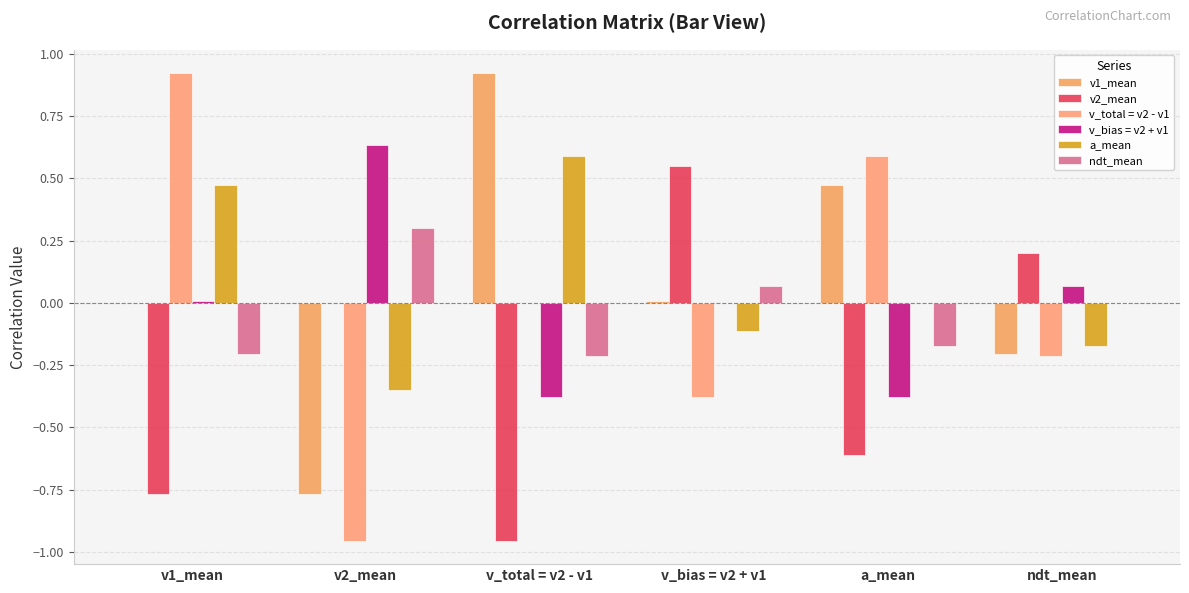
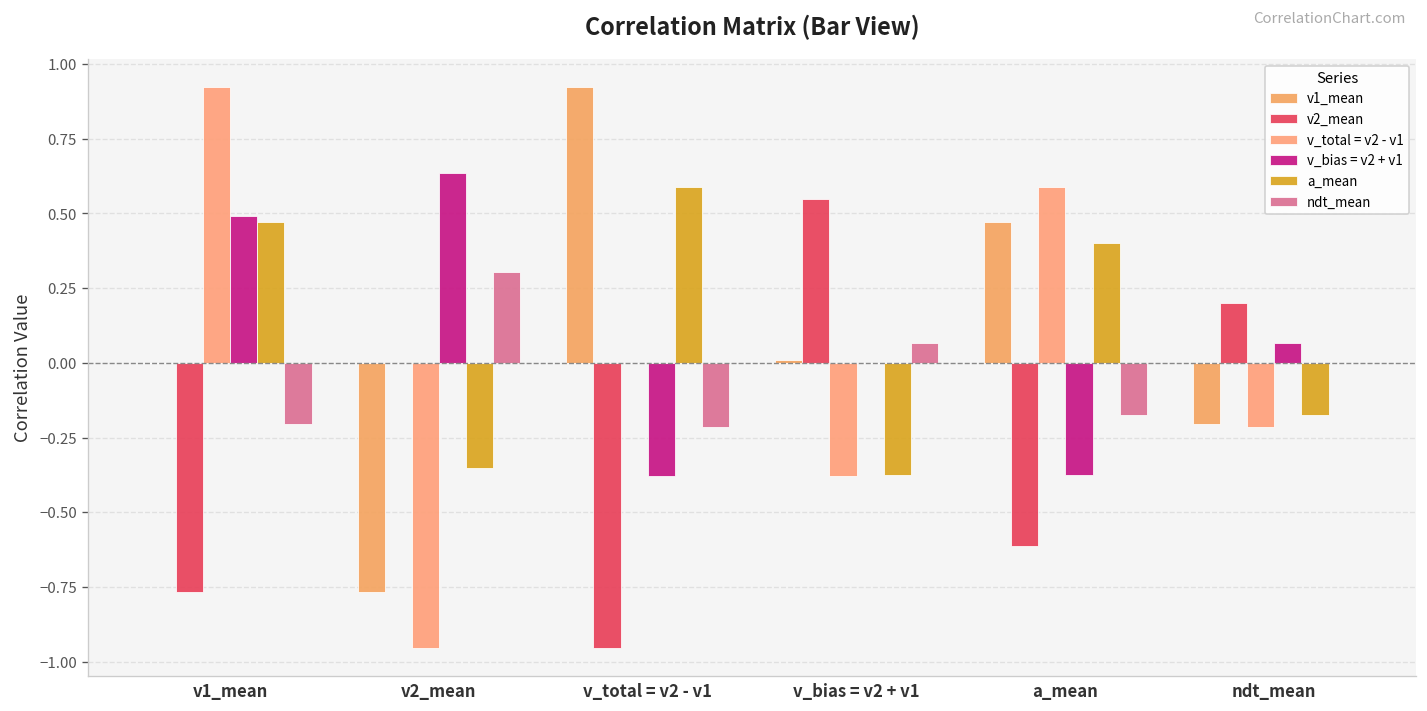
v_bias = v2 + v1, v1_mean: 0.01 -> 0.49
a_mean, v_bias = v2 + v1: -0.11 -> -0.38
a_mean, a_mean: 0.0 -> 0.4
